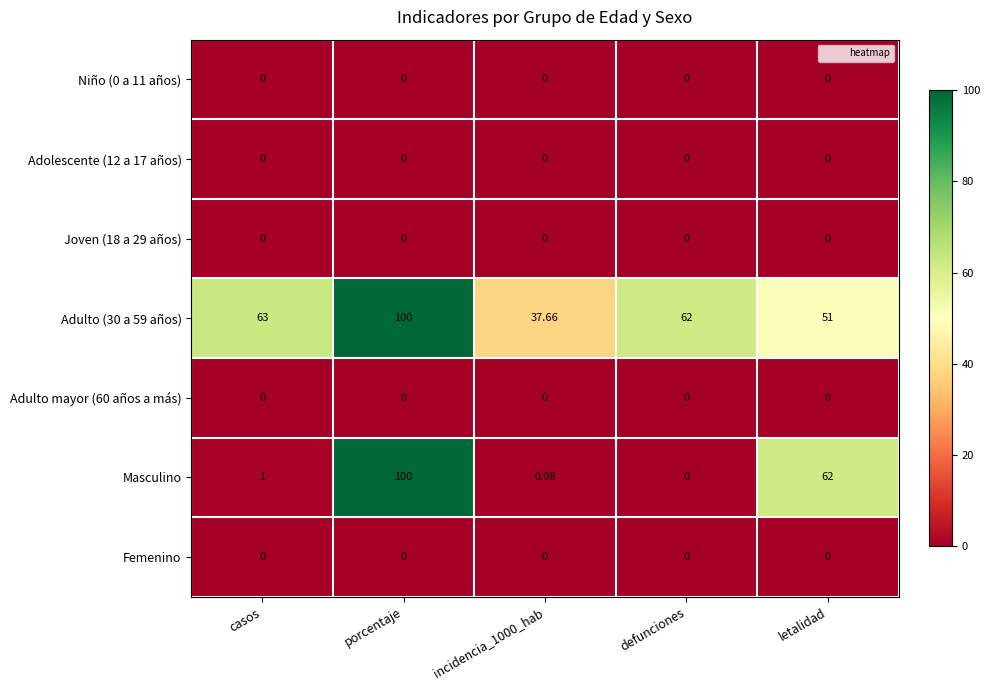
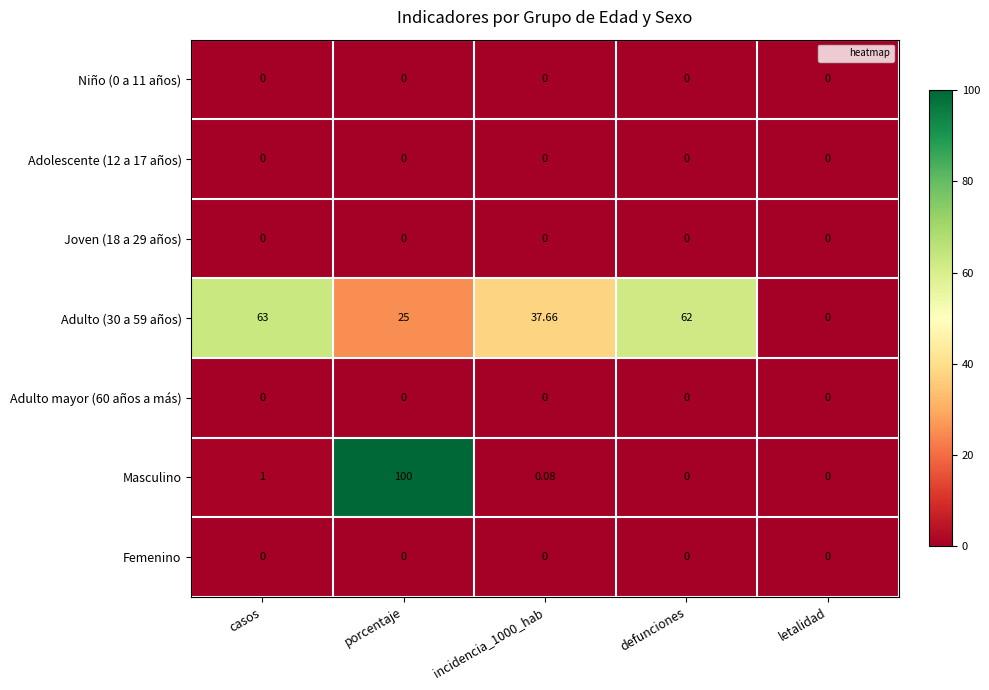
Adulto (30 a 59 años), porcentaje: 100 -> 25
Adulto (30 a 59 años), letalidad: 51 -> 0
Masculino, letalidad: 62 -> 0
